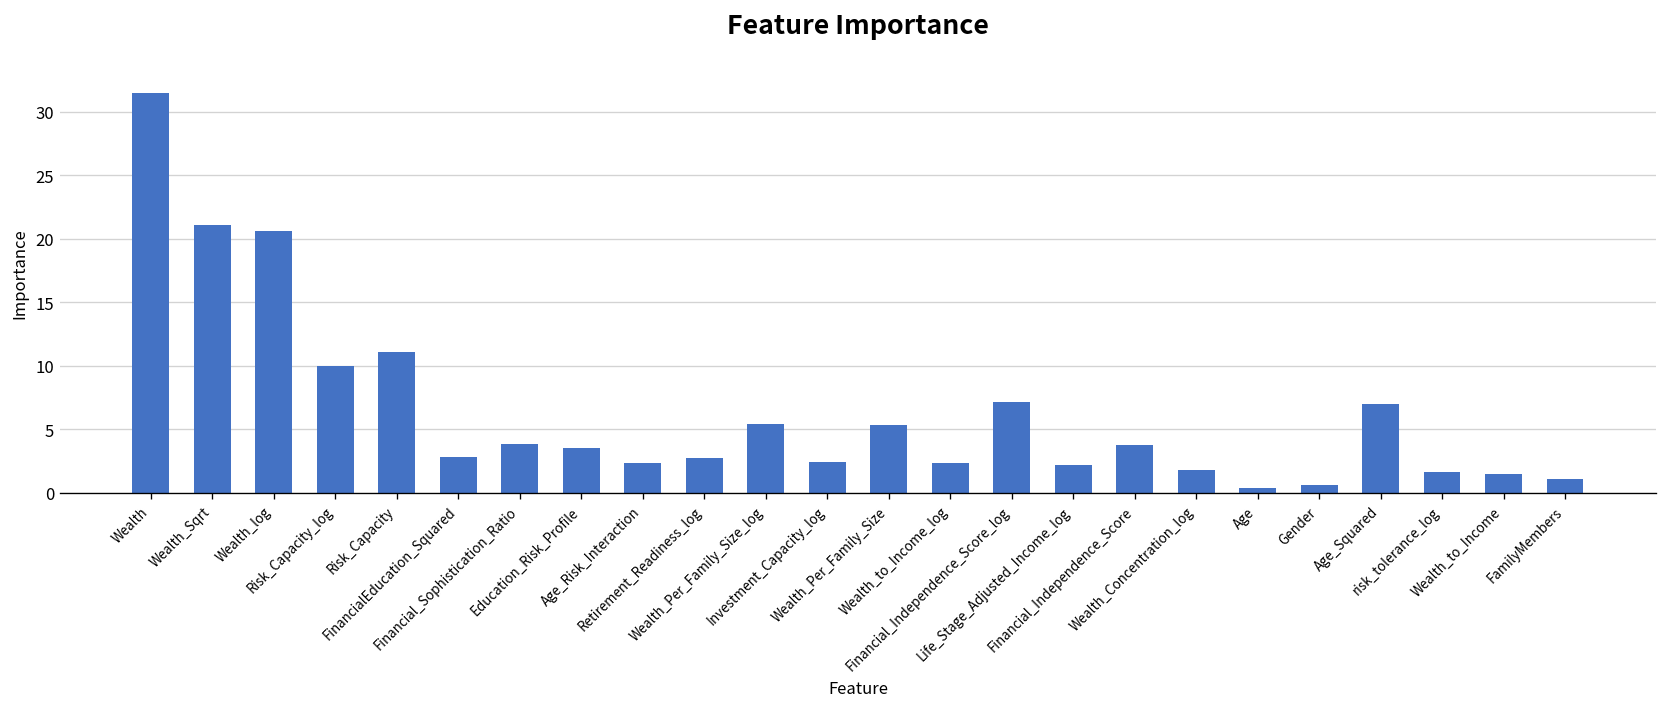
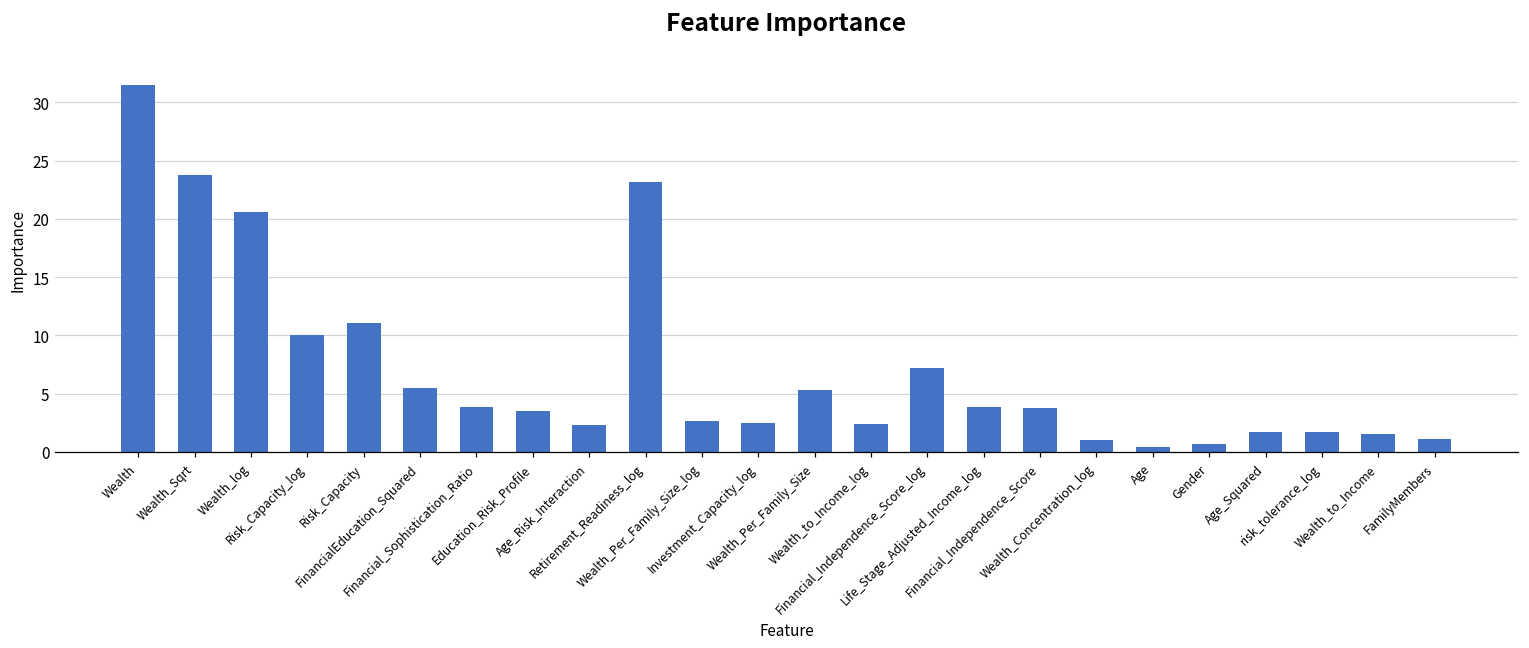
Wealth_Sqrt: 21.1 -> 23.8
FinancialEducation_Squared: 2.8 -> 5.4
Retirement_Readiness_log: 2.7 -> 23.1
Wealth_Per_Family_Size_log: 5.4 -> 2.6
Life_Stage_Adjusted_Income_log: 2.2 -> 3.8
Wealth_Concentration_log: 1.8 -> 1.0
Age_Squared: 7.0 -> 1.7
